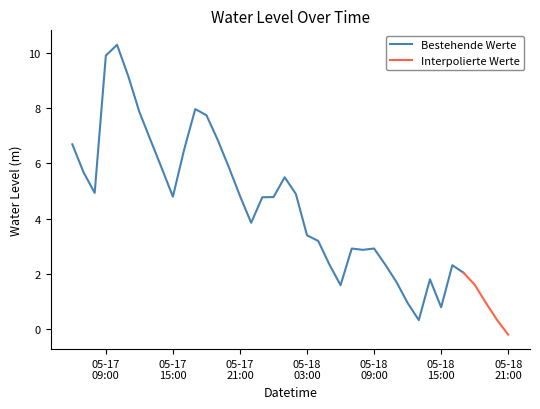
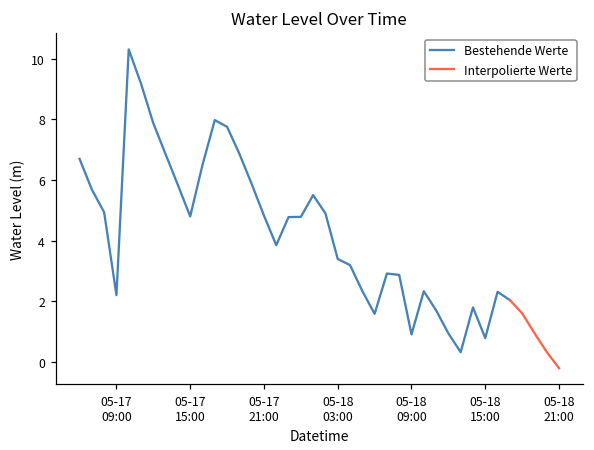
Bestehende Werte, 05-17 09:00: 9.9 -> 2.2
Bestehende Werte, 05-18 09:00: 2.9 -> 0.9
